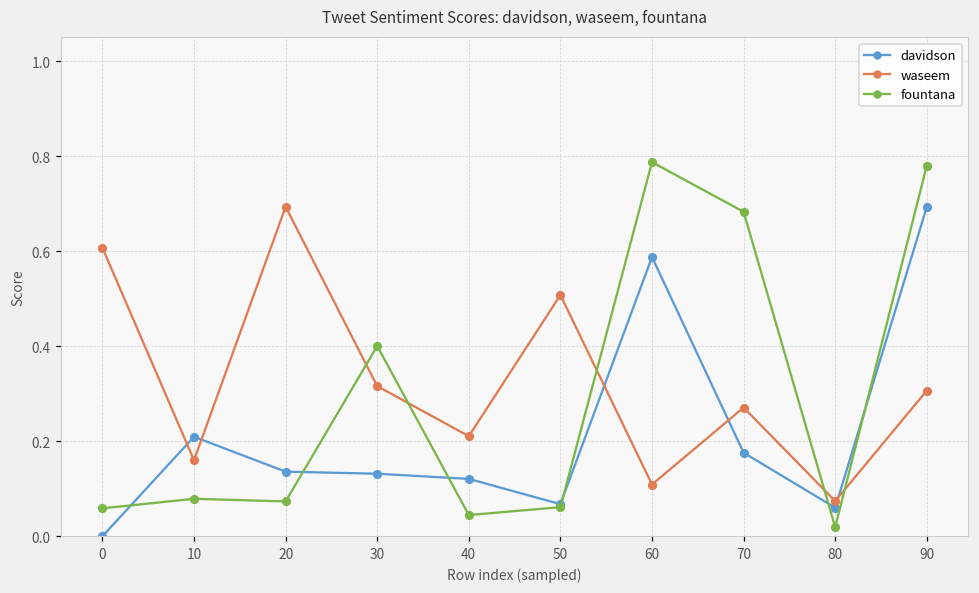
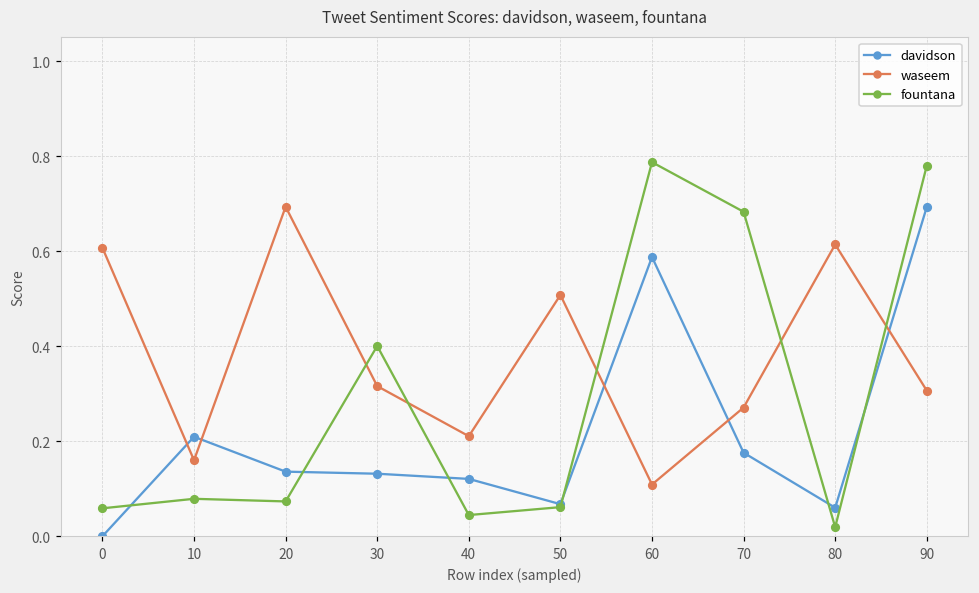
waseem, 80: 0.07 -> 0.61
